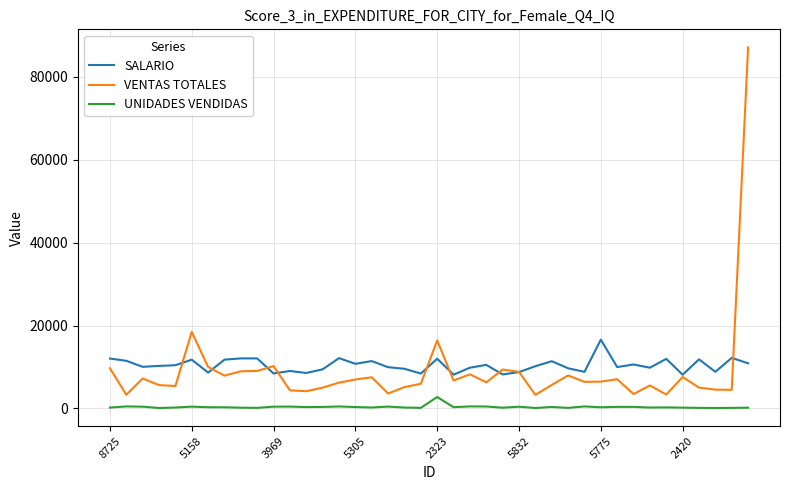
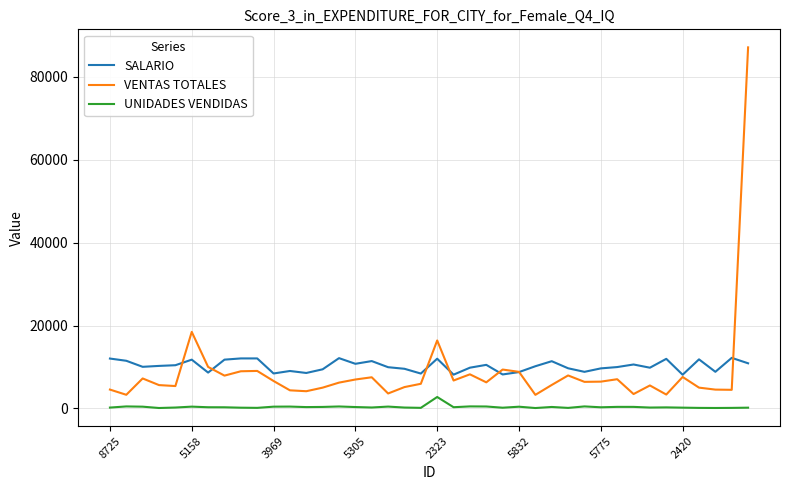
VENTAS TOTALES, 8725: 10000 -> 5000
VENTAS TOTALES, 3969: 10000 -> 7000
SALARIO, 5775: 17000 -> 10000
